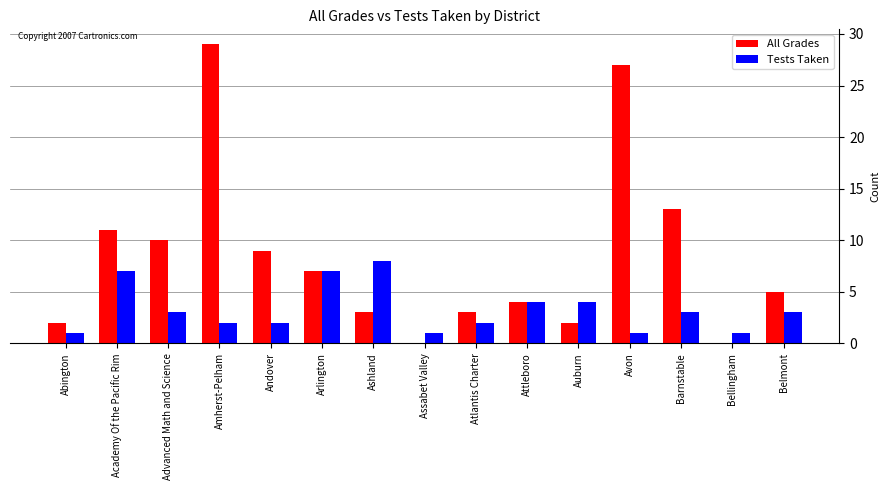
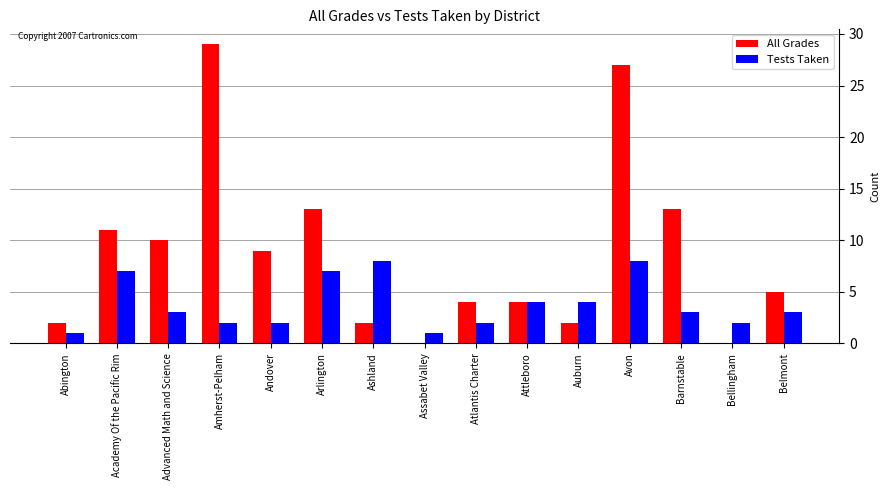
All Grades, Arlington: 7 -> 13
All Grades, Ashland: 3 -> 2
All Grades, Atlantis Charter: 3 -> 4
Tests Taken, Avon: 1 -> 8
Tests Taken, Bellingham: 1 -> 2
